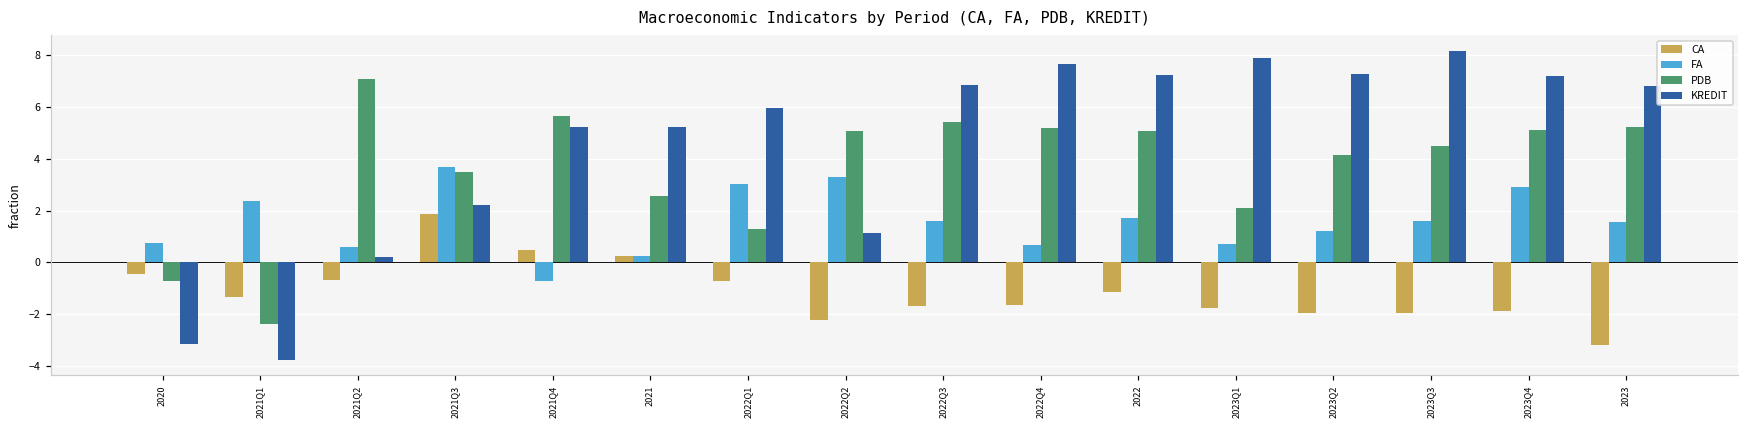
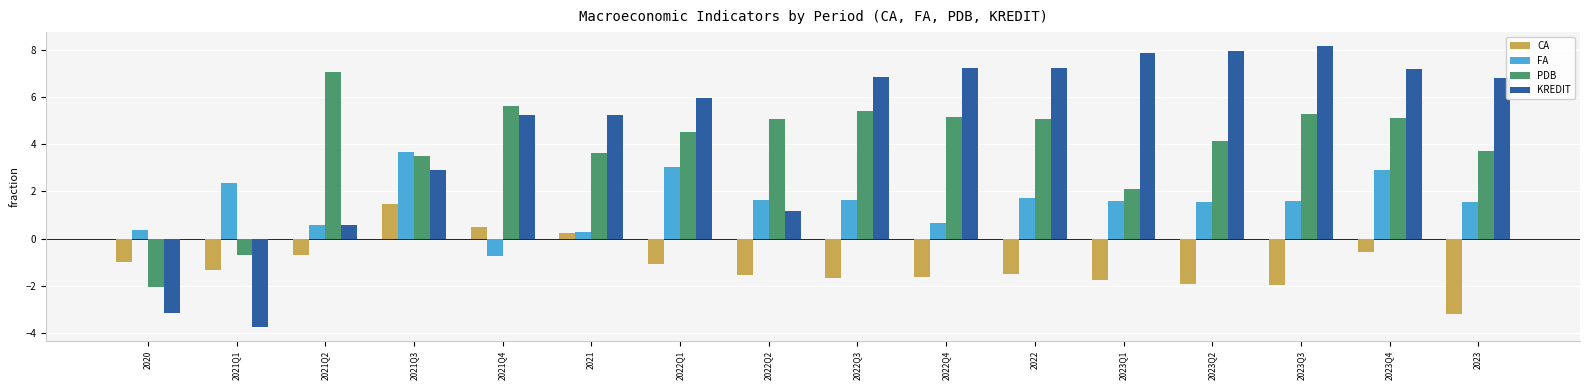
CA, 2020: -0.4 -> -1.0
FA, 2020: 0.7 -> 0.4
PDB, 2020: -0.7 -> -2.1
PDB, 2021Q1: -2.4 -> -0.7
KREDIT, 2021Q2: 0.2 -> 0.6
CA, 2021Q3: 1.9 -> 1.5
KREDIT, 2021Q3: 2.2 -> 2.9
PDB, 2021: 2.6 -> 3.6
CA, 2022Q1: -0.7 -> -1.1
PDB, 2022Q1: 1.3 -> 4.5
CA, 2022Q2: -2.2 -> -1.5
FA, 2022Q2: 3.3 -> 1.6
KREDIT, 2022Q4: 7.7 -> 7.2
CA, 2022: -1.1 -> -1.5
FA, 2023Q1: 0.7 -> 1.6
FA, 2023Q2: 1.2 -> 1.6
KREDIT, 2023Q2: 7.3 -> 8.0
PDB, 2023Q3: 4.5 -> 5.3
CA, 2023Q4: -1.9 -> -0.6
PDB, 2023: 5.2 -> 3.7
